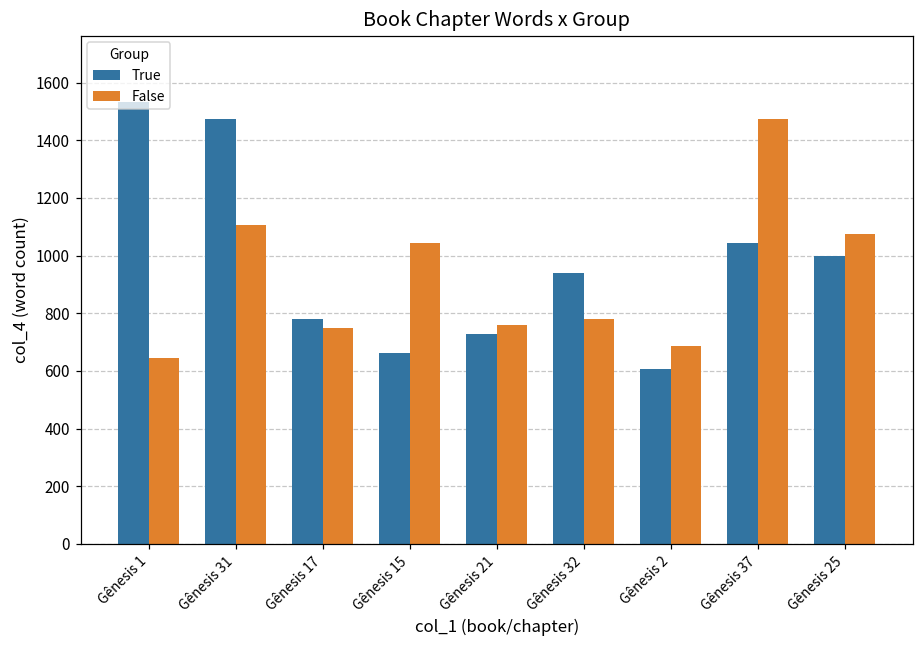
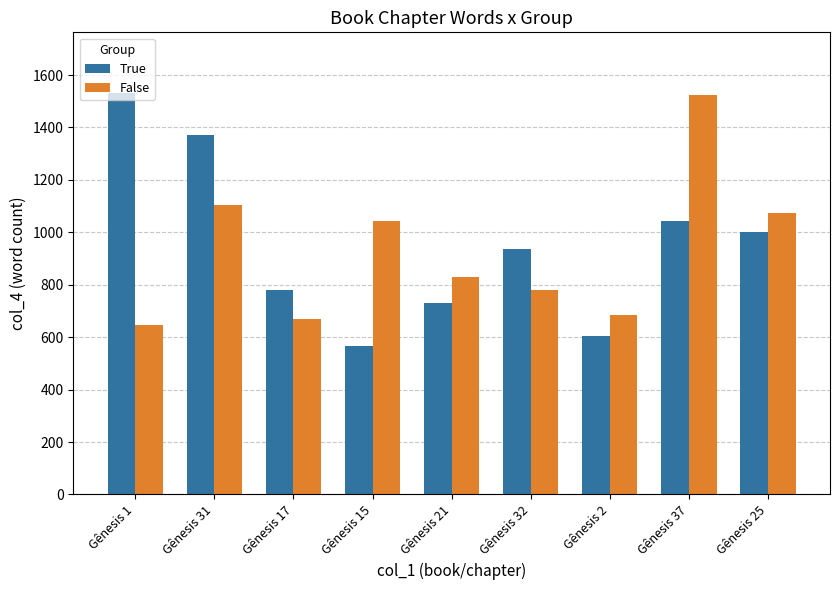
True, Gênesis 31: 1470 -> 1370
False, Gênesis 17: 750 -> 670
True, Gênesis 15: 660 -> 570
False, Gênesis 21: 760 -> 830
False, Gênesis 37: 1470 -> 1520
